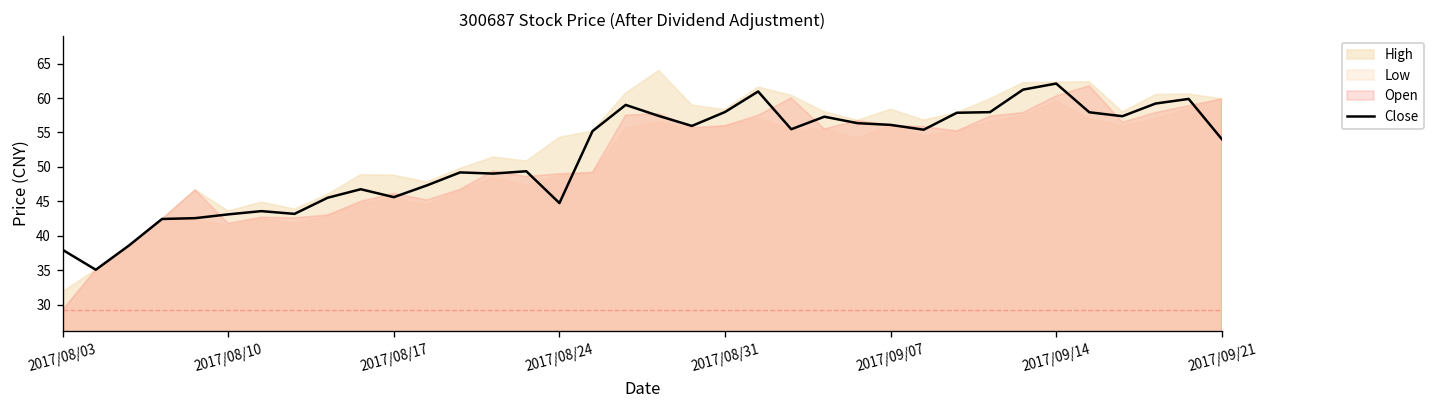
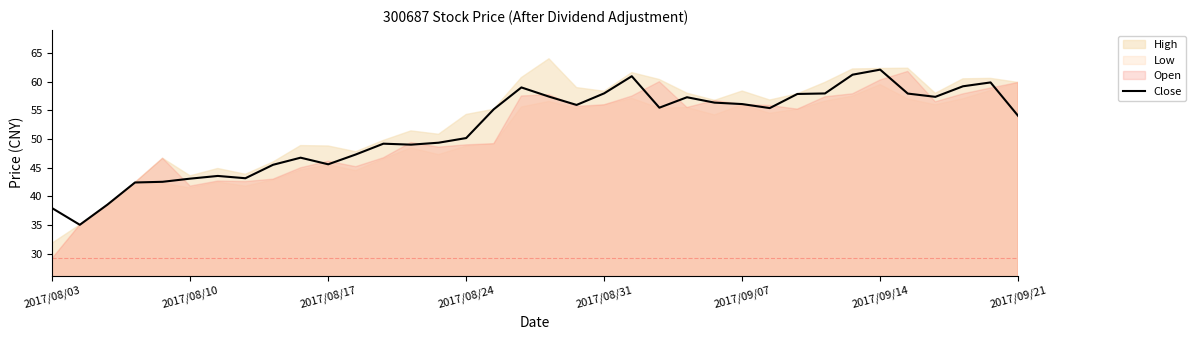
Close, 2017/08/24: 45 -> 50
